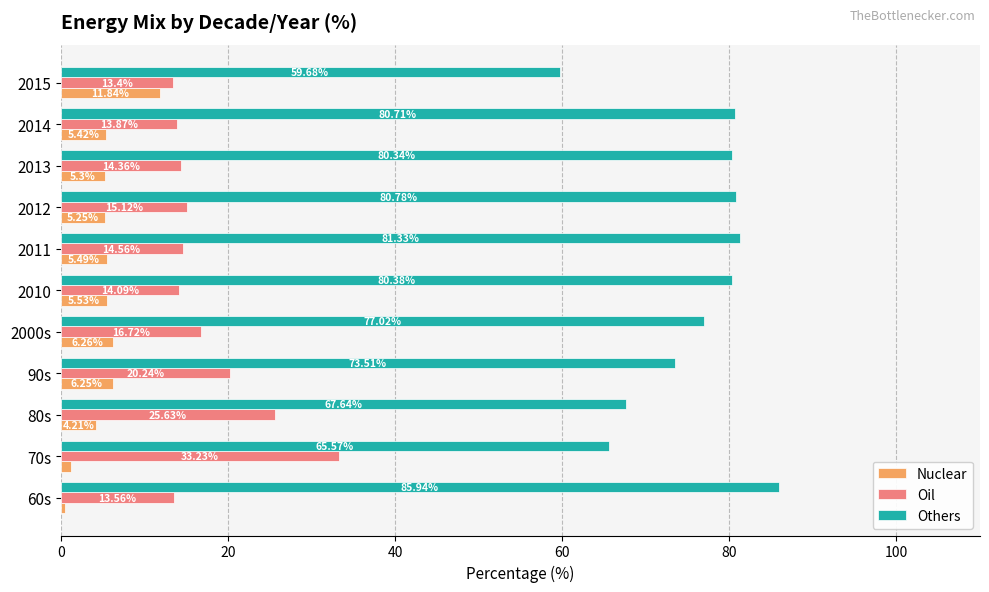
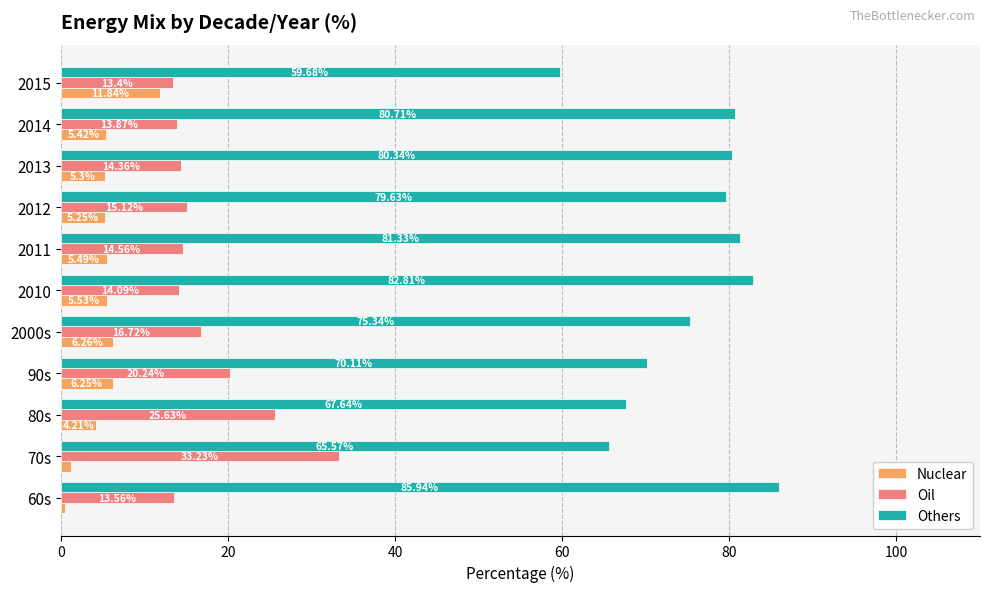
Others, 2012: 80.78% -> 79.63%
Others, 2010: 80.38% -> 82.81%
Others, 2000s: 77.02% -> 75.34%
Others, 90s: 73.51% -> 70.11%
